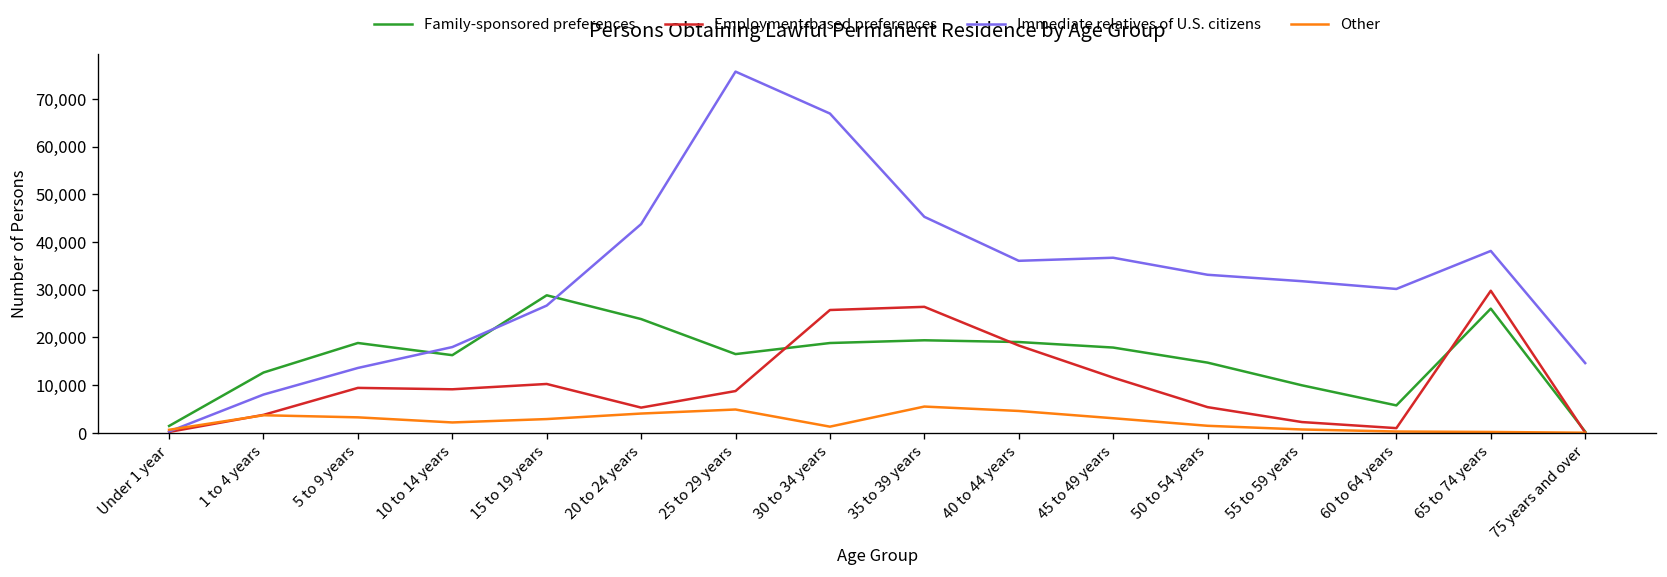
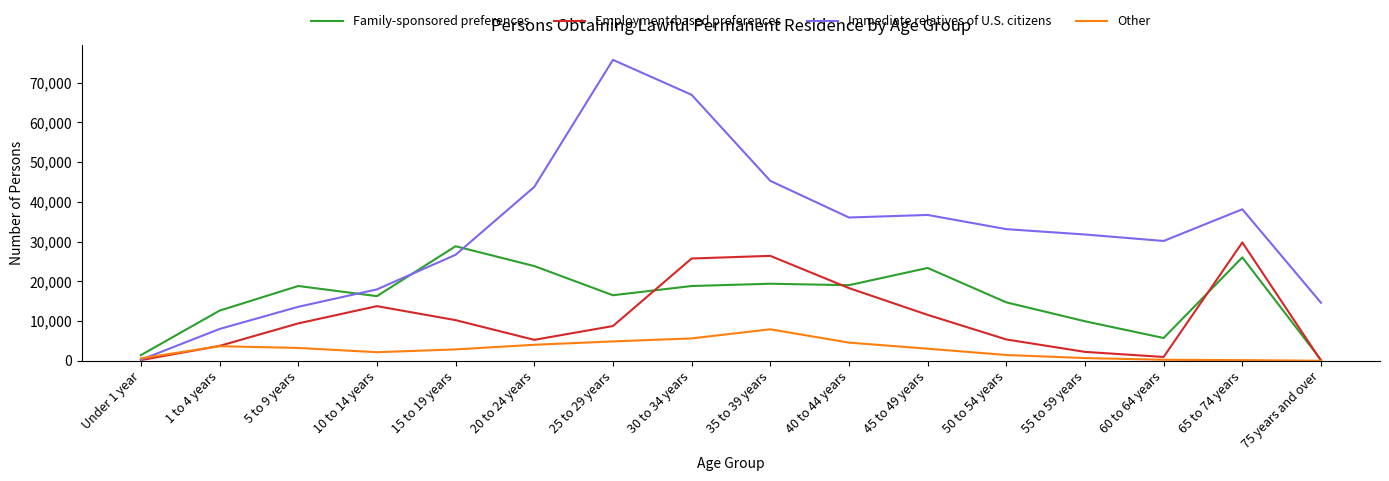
Employment-based preferences, 10 to 14 years: 9,000 -> 14,000
Other, 30 to 34 years: 1,000 -> 6,000
Other, 35 to 39 years: 6,000 -> 8,000
Family-sponsored preferences, 45 to 49 years: 18,000 -> 23,000
